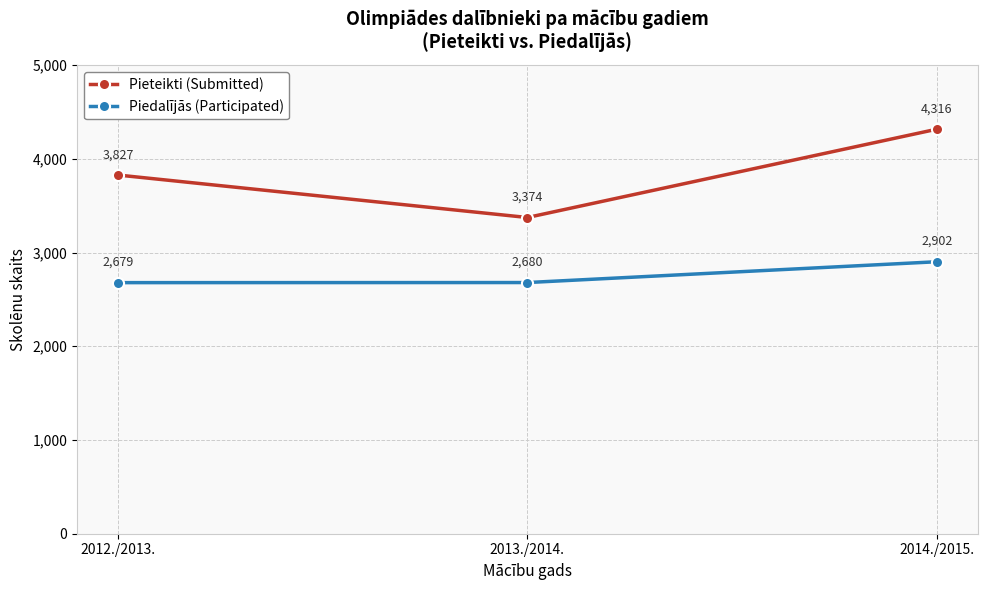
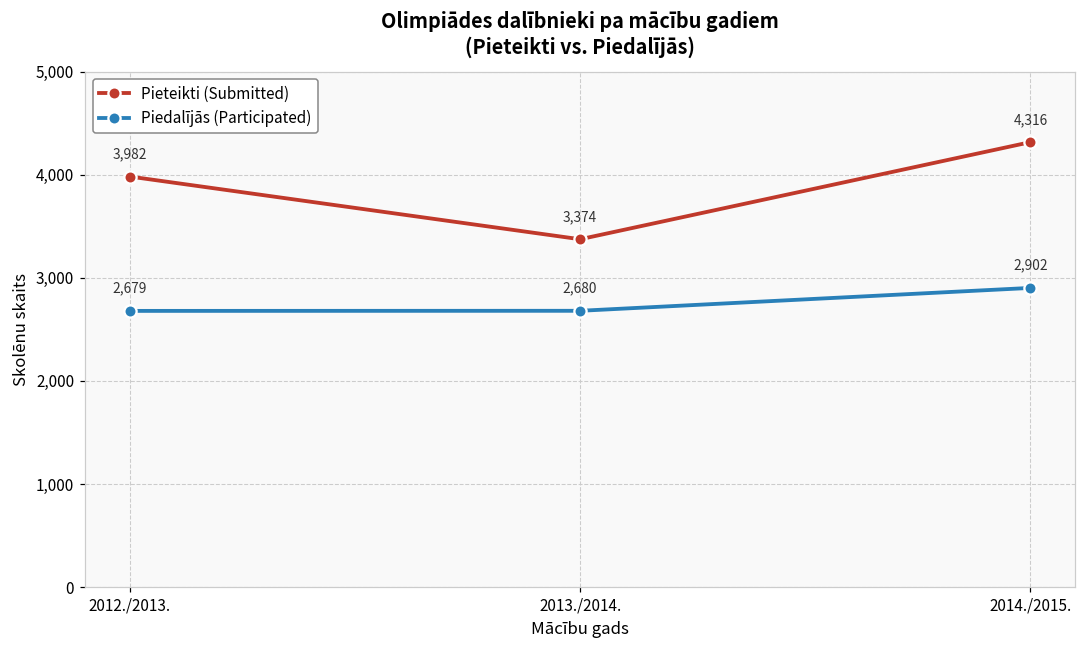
Pieteikti (Submitted), 2012./2013.: 3,827 -> 3,982
